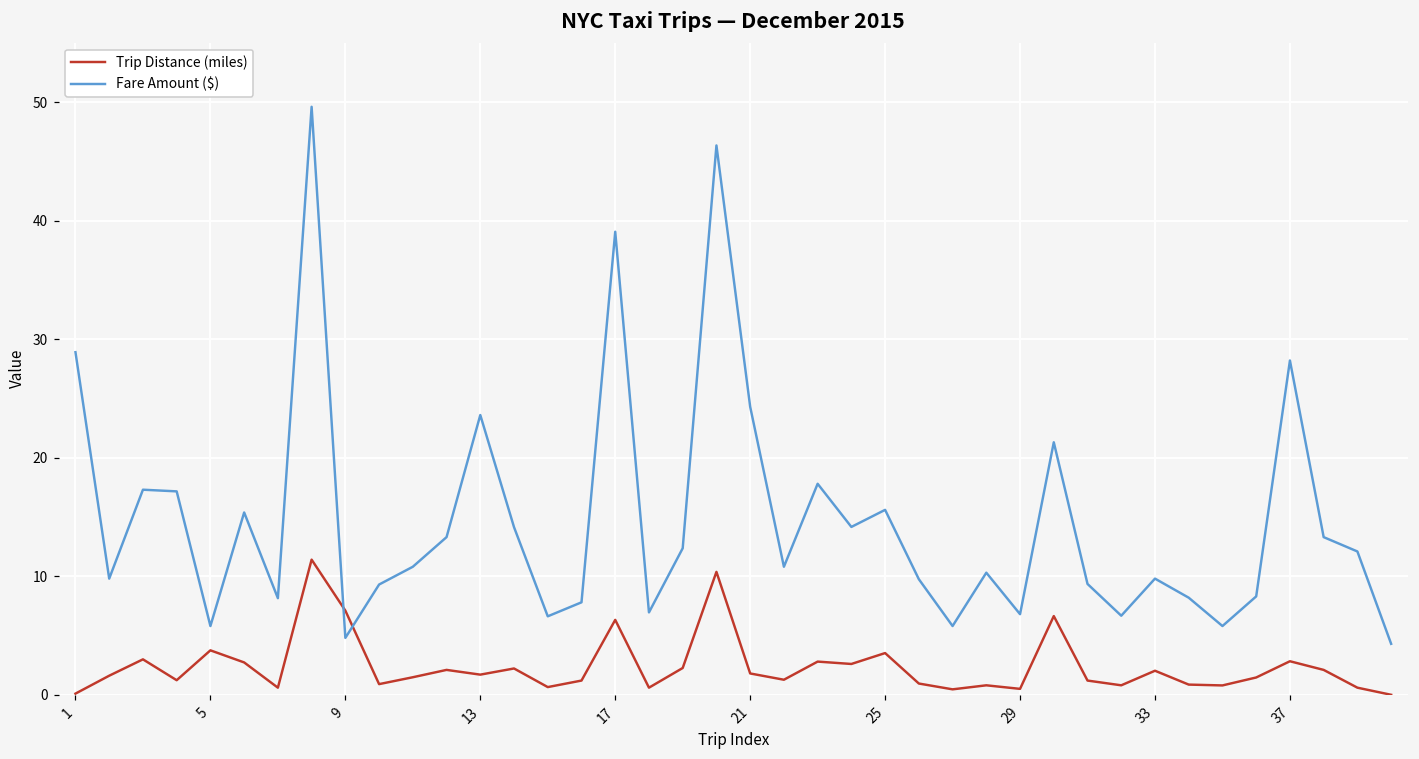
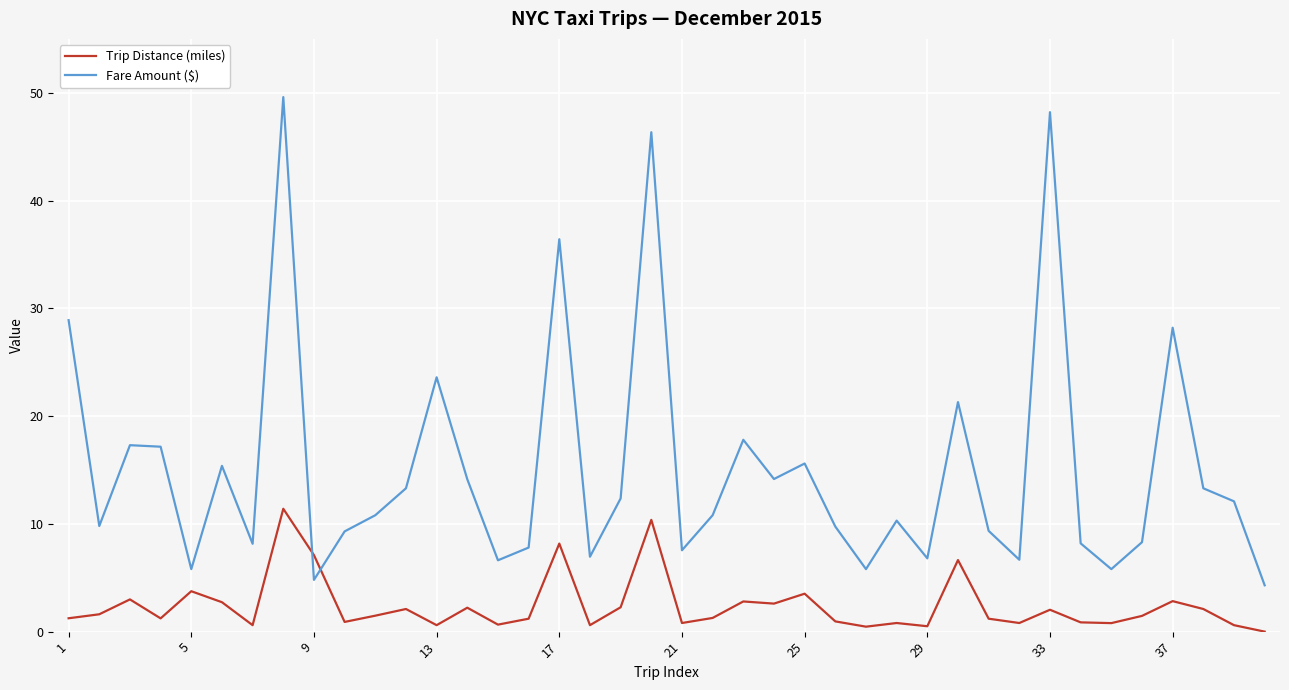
Trip Distance (miles), 1: 0.1 -> 1.2
Trip Distance (miles), 13: 1.7 -> 0.6
Trip Distance (miles), 17: 6.3 -> 8.2
Fare Amount ($), 17: 39.1 -> 36.4
Trip Distance (miles), 21: 1.8 -> 0.8
Fare Amount ($), 21: 24.3 -> 7.6
Fare Amount ($), 33: 9.8 -> 48.2
